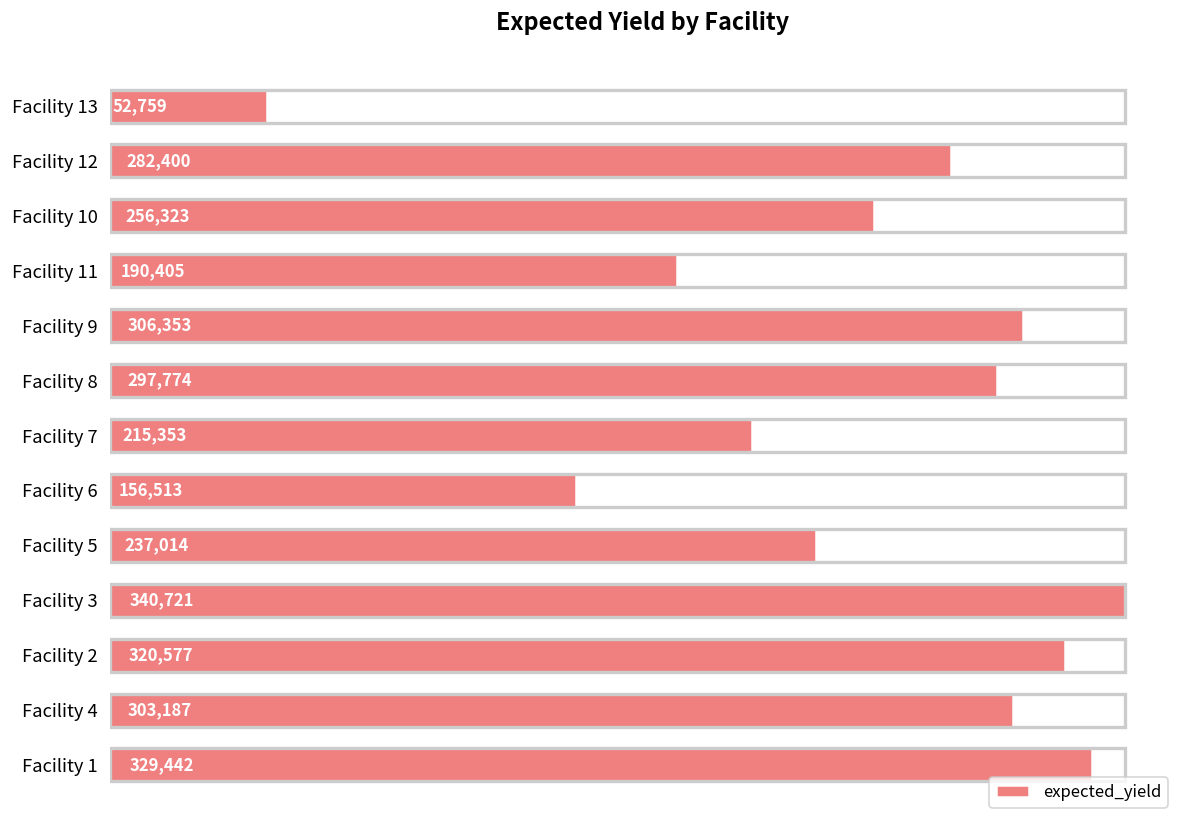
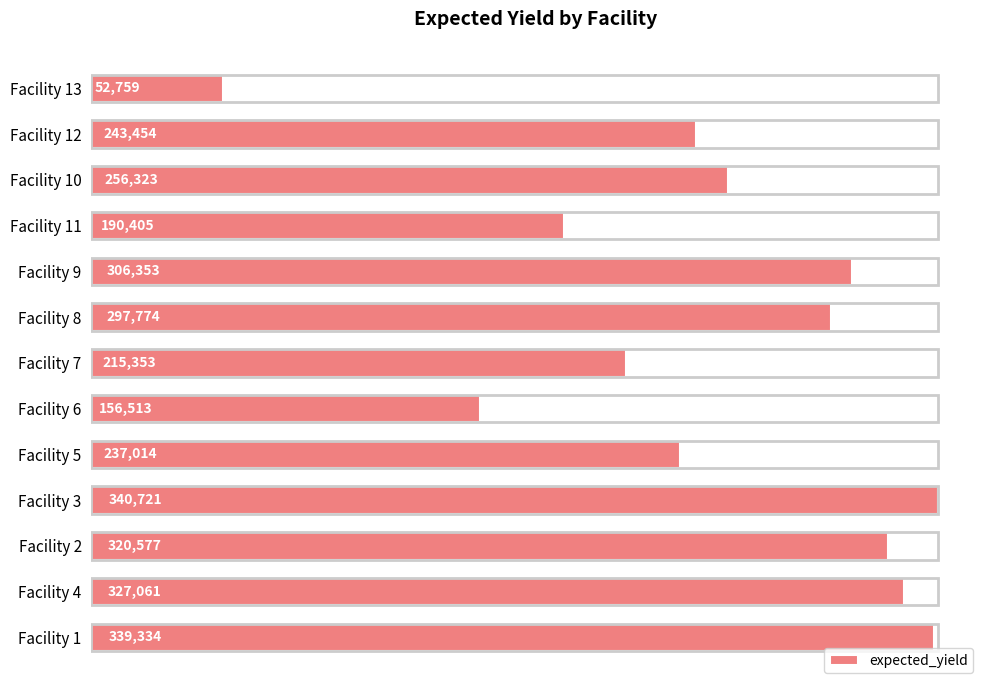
Facility 12: 282,400 -> 243,454
Facility 4: 303,187 -> 327,061
Facility 1: 329,442 -> 339,334
